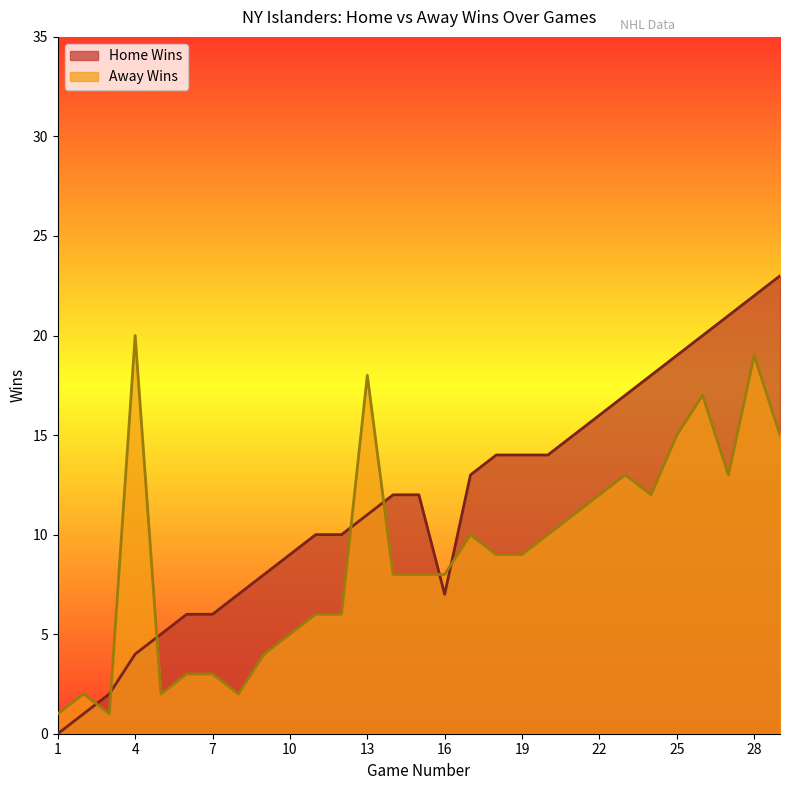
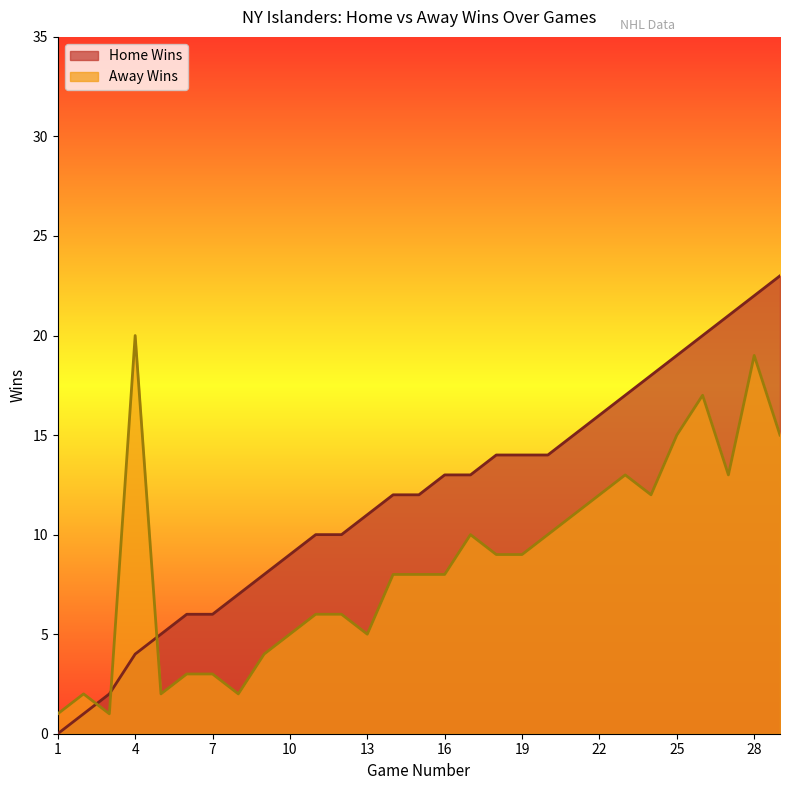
Away Wins, 13: 18 -> 5
Home Wins, 16: 7 -> 13
